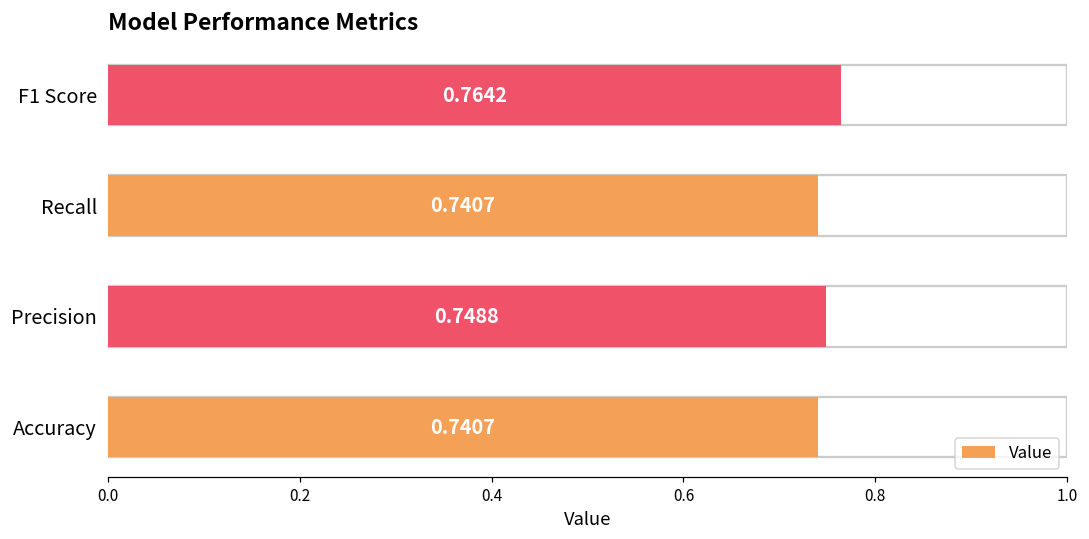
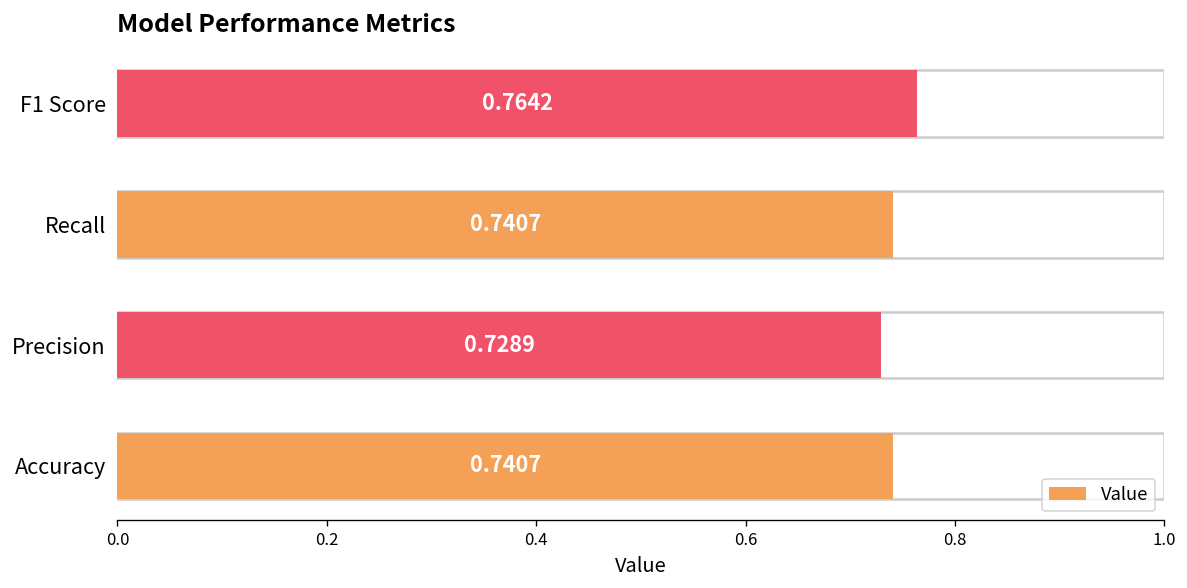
Value, Precision: 0.7488 -> 0.7289
